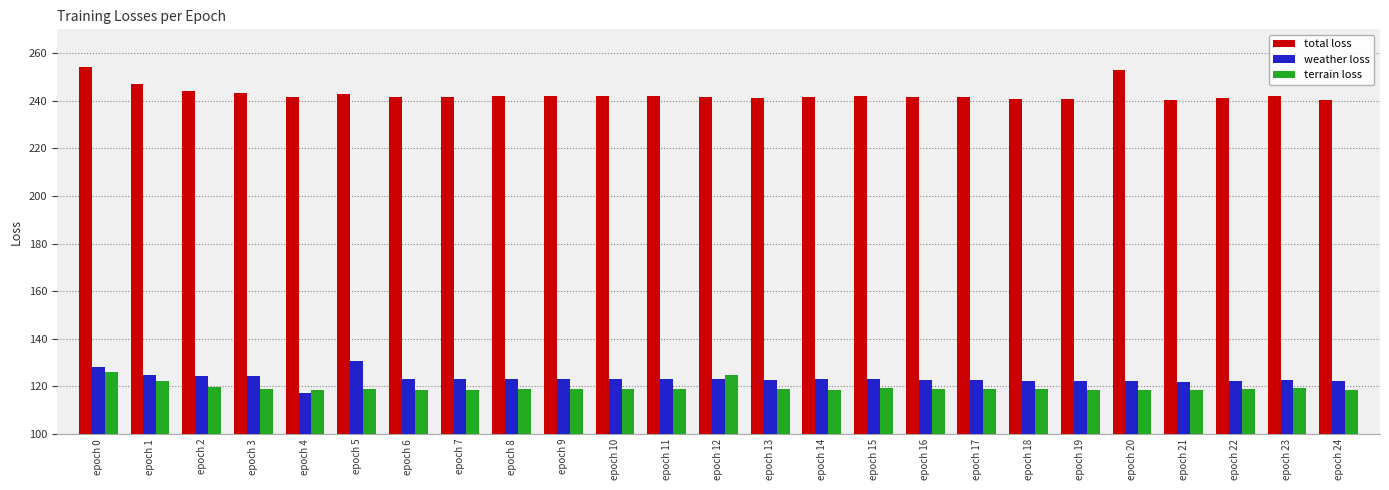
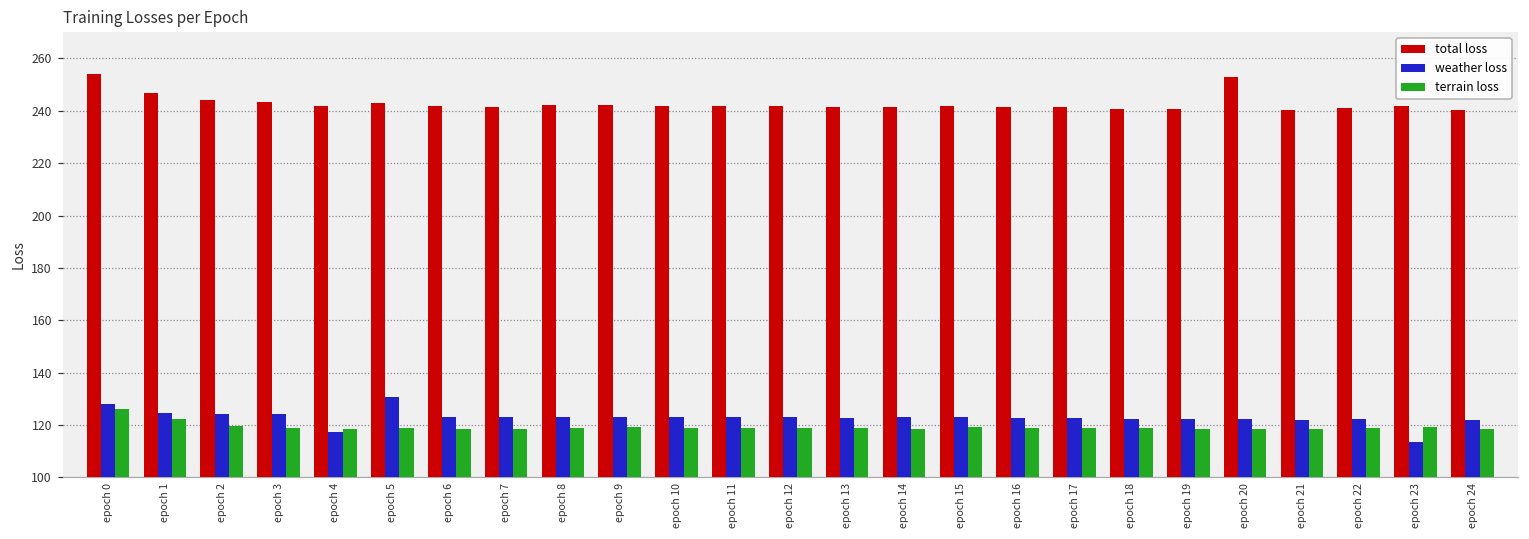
terrain loss, epoch 12: 125 -> 119
weather loss, epoch 23: 122 -> 113
